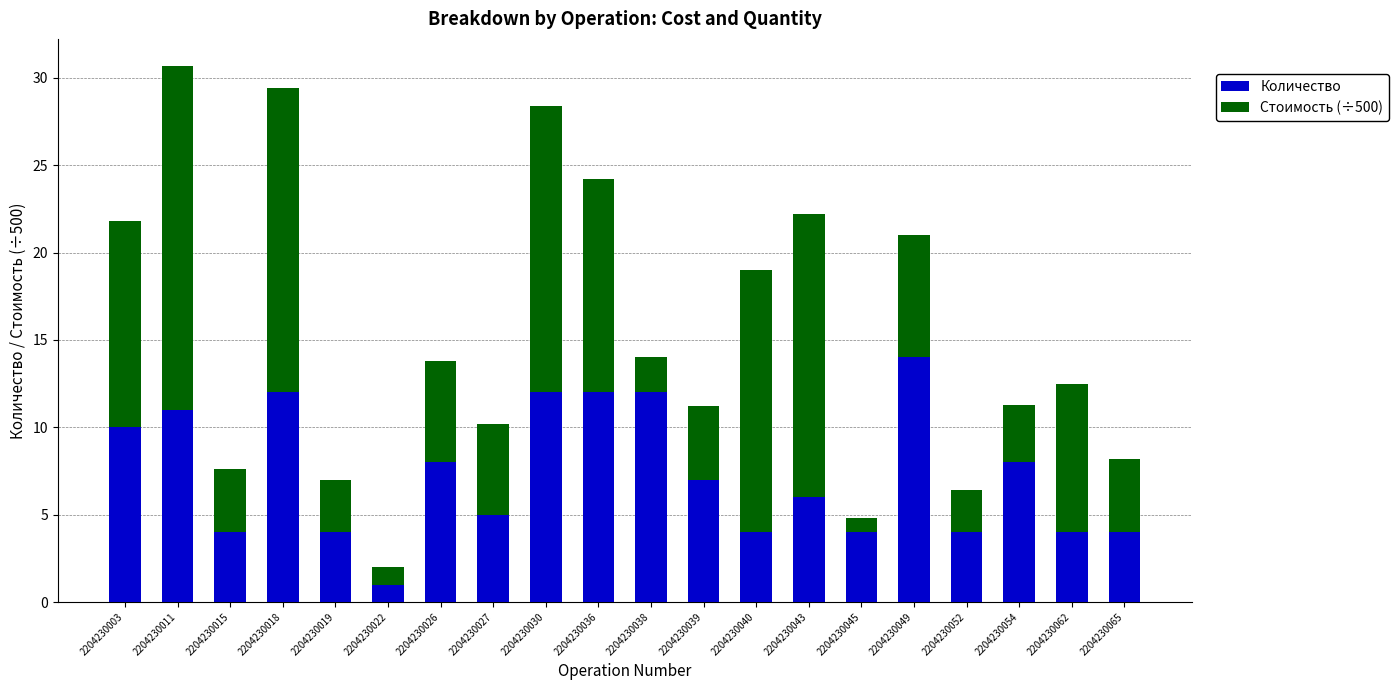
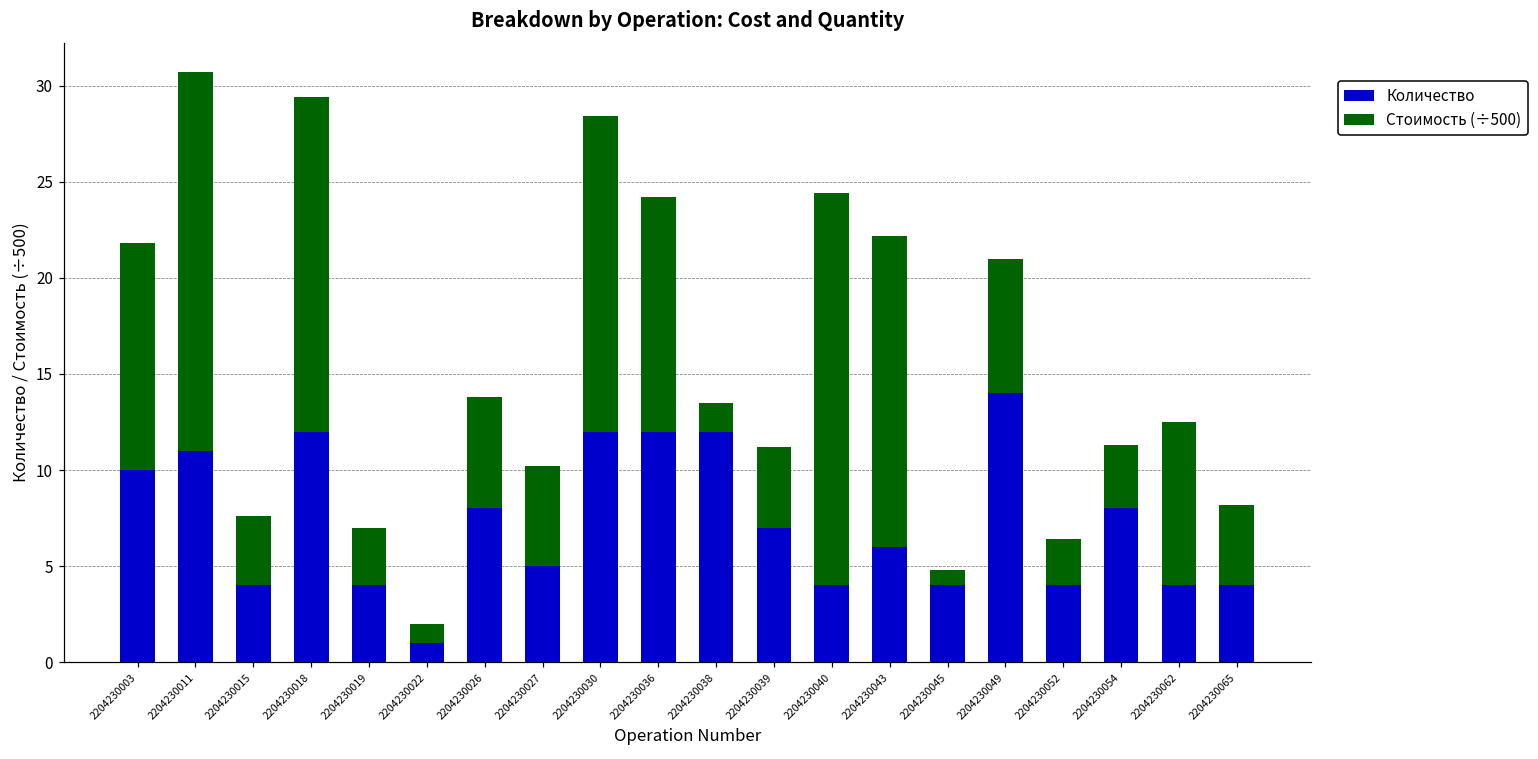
Стоимость (÷500), 2204230038: 2.0 -> 1.5
Стоимость (÷500), 2204230040: 15.0 -> 20.4
